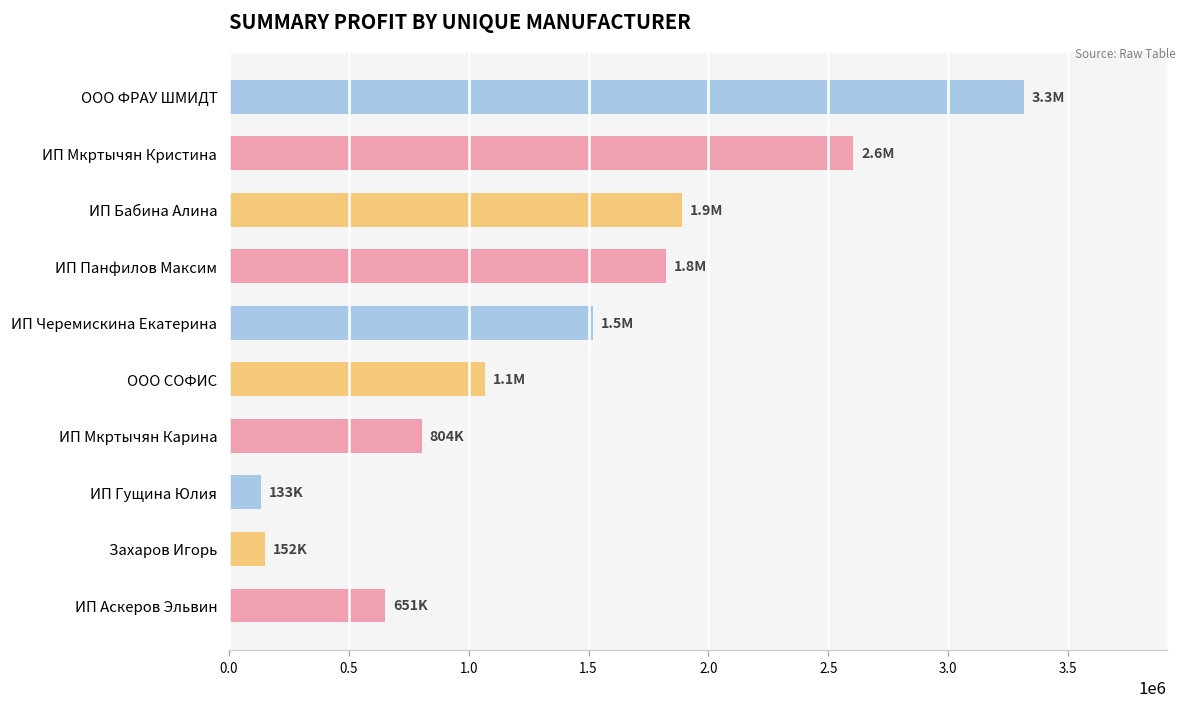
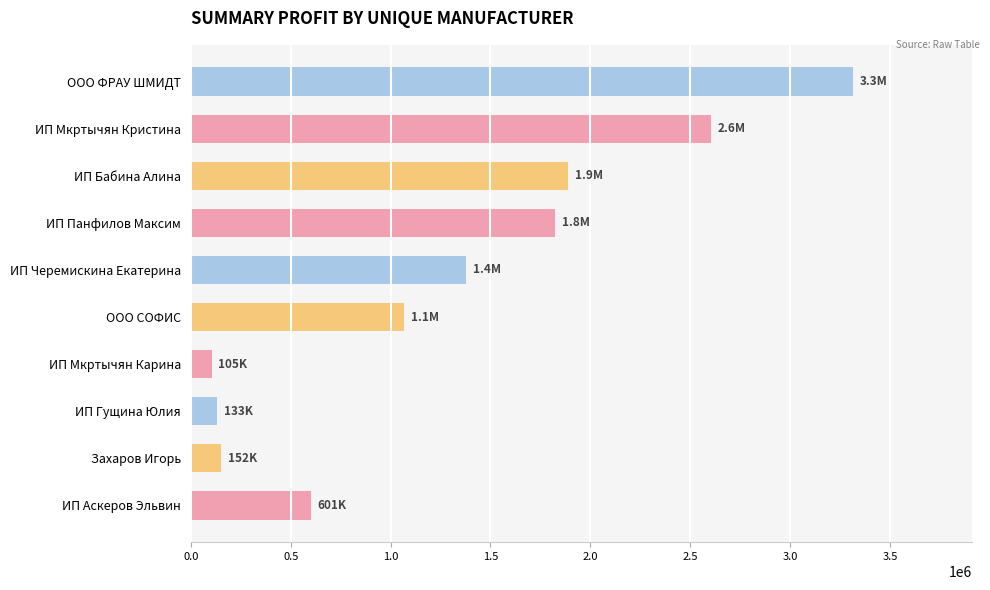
ИП Черемискина Екатерина: 1.5M -> 1.4M
ИП Мкртычян Карина: 804K -> 105K
ИП Аскеров Эльвин: 651K -> 601K
